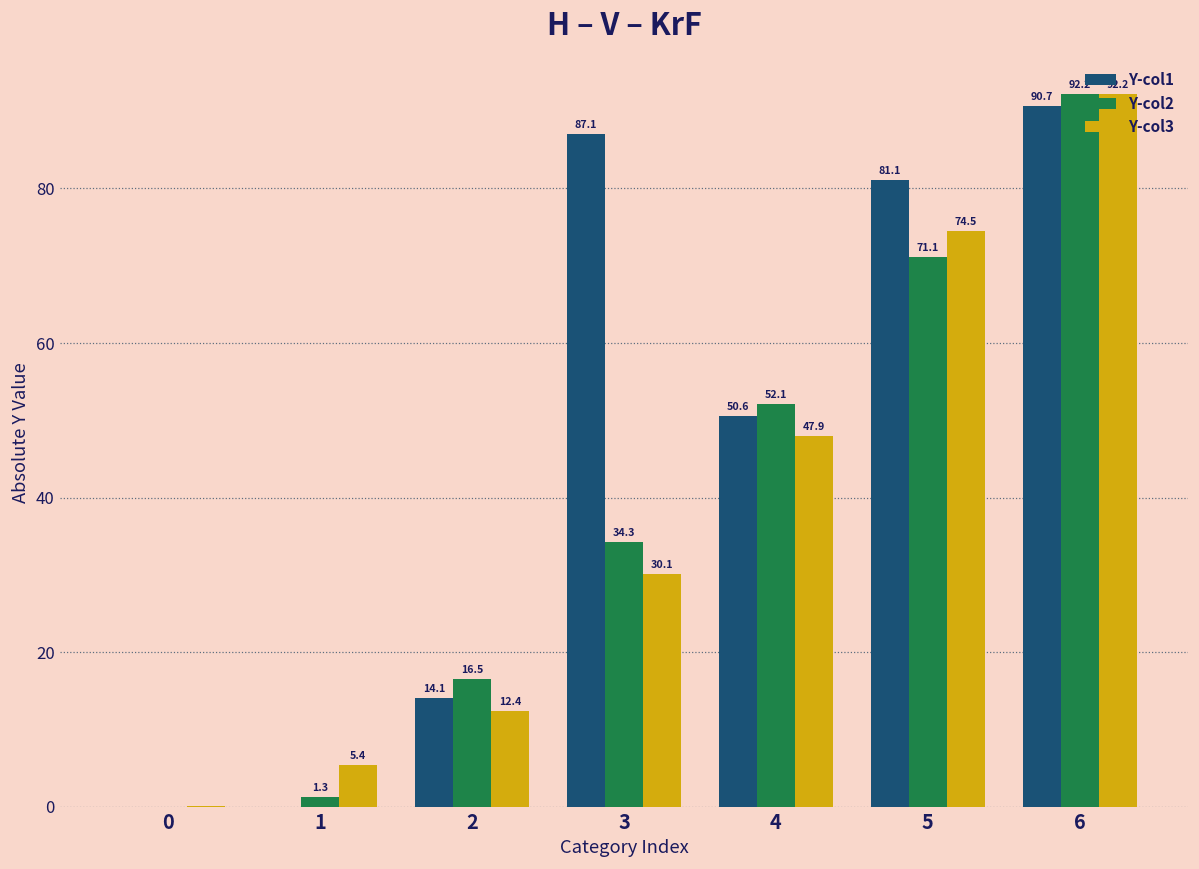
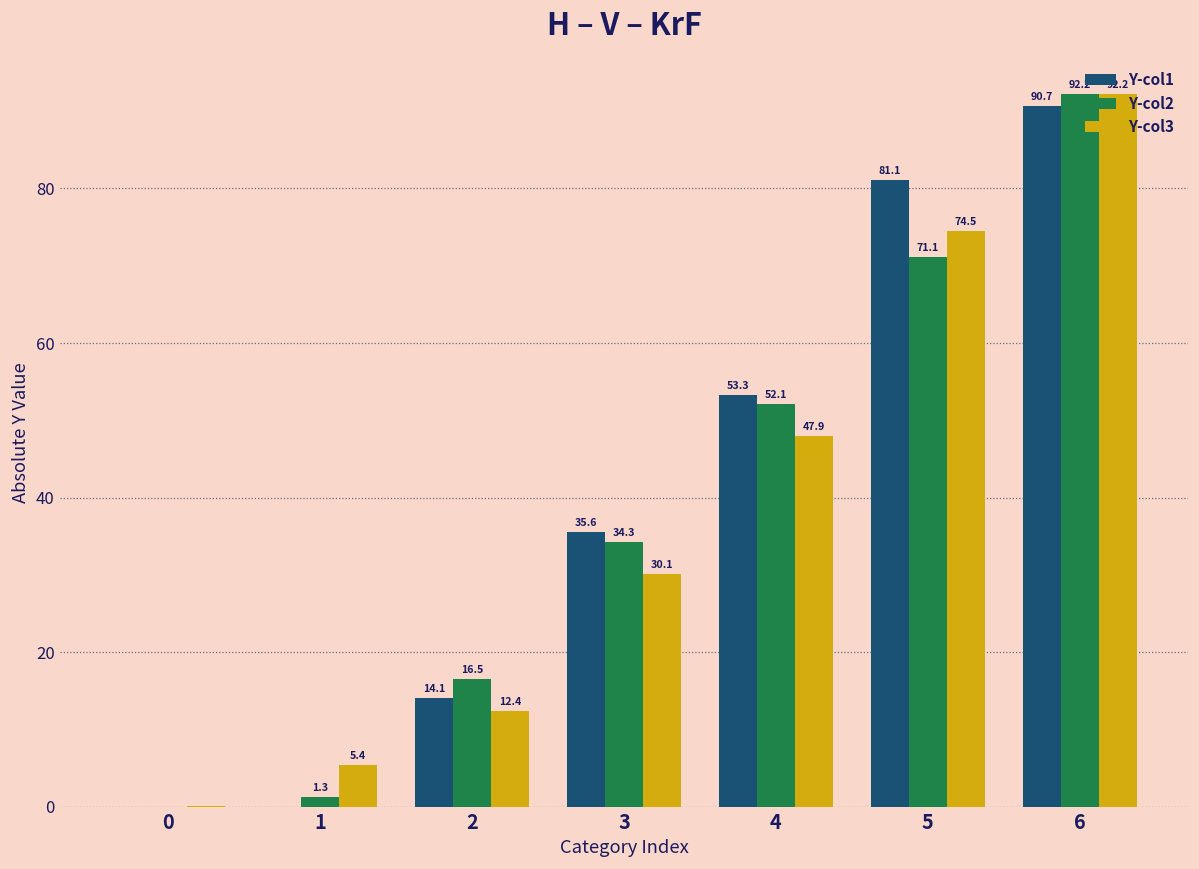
Y-col1, 3: 87.1 -> 35.6
Y-col1, 4: 50.6 -> 53.3
